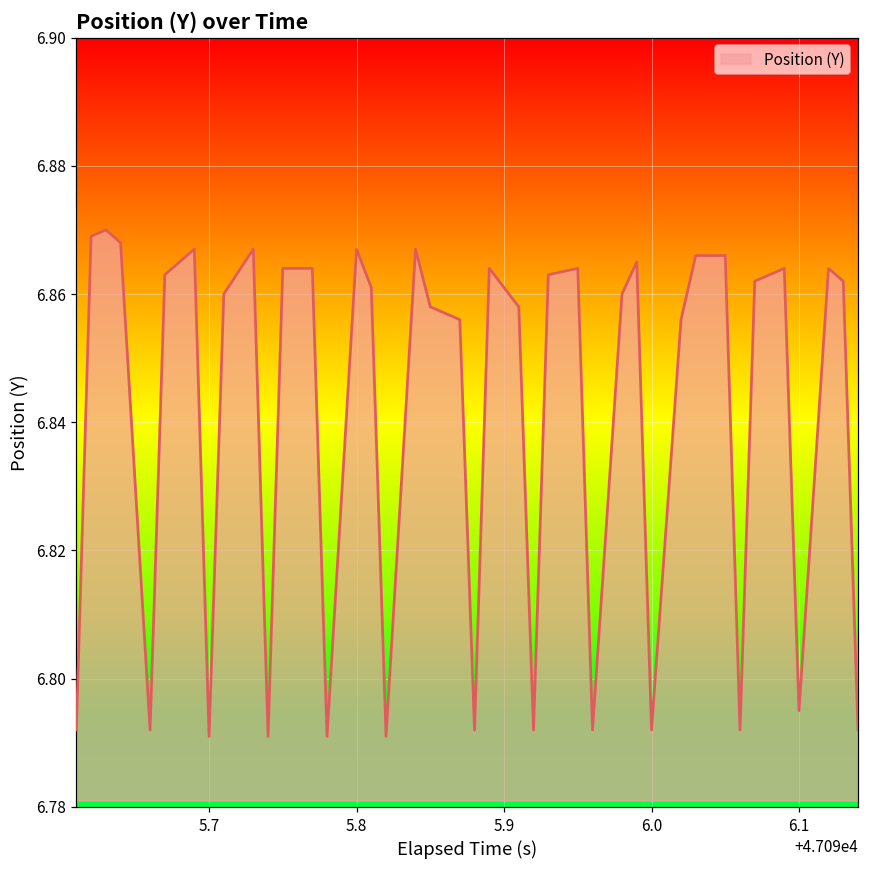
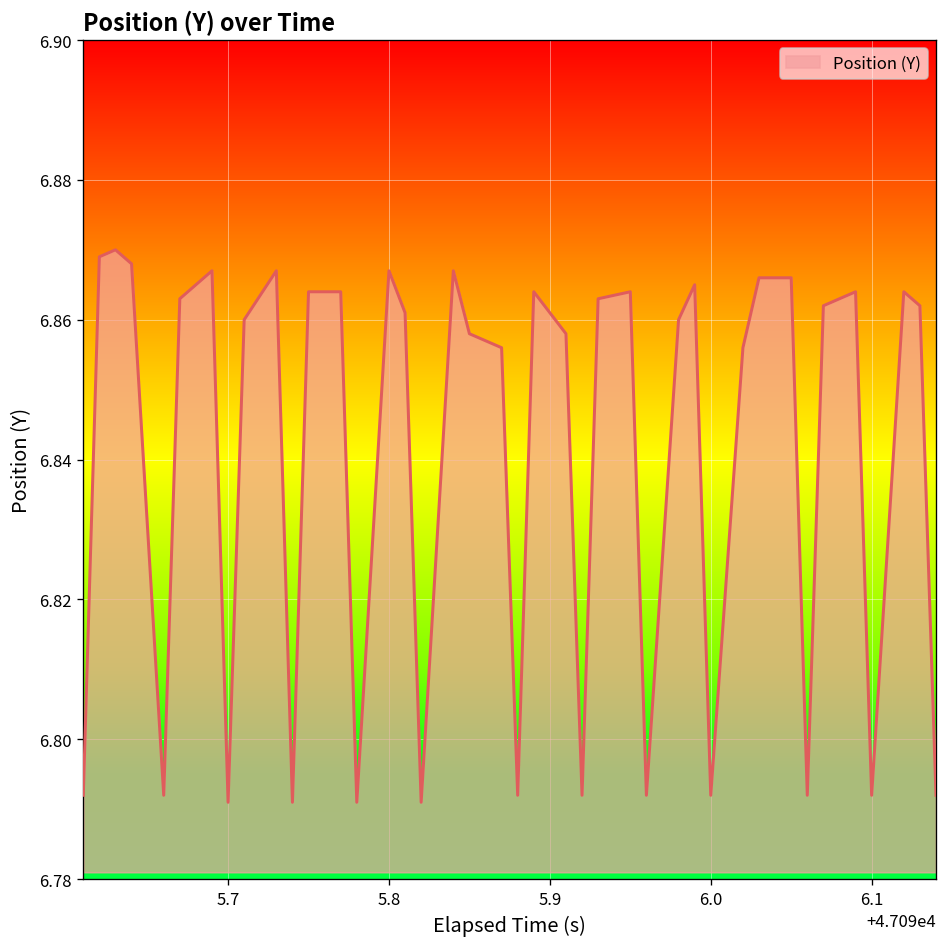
6.1: 6.795 -> 6.792
